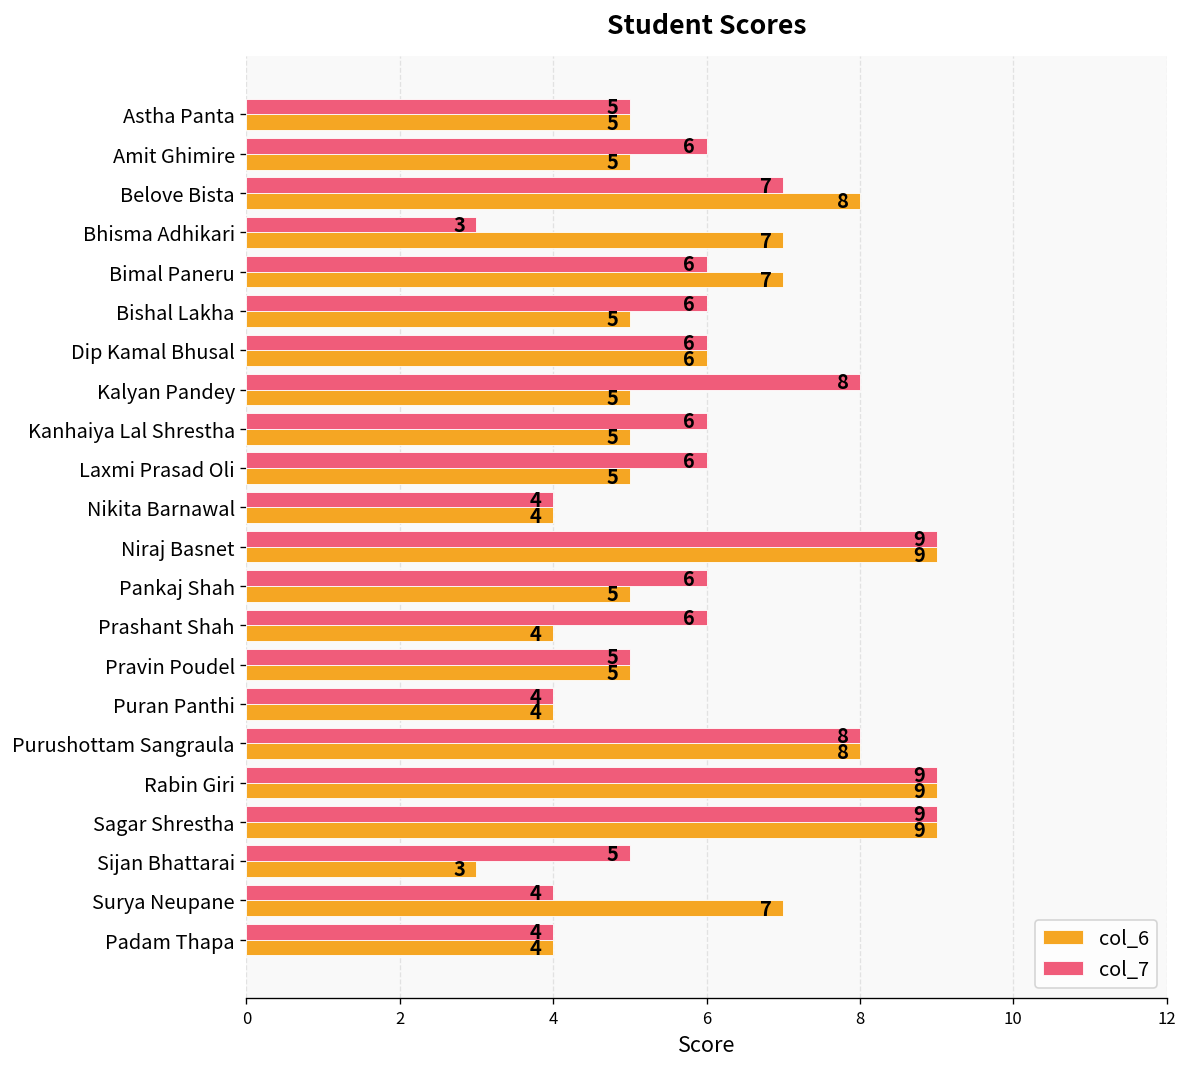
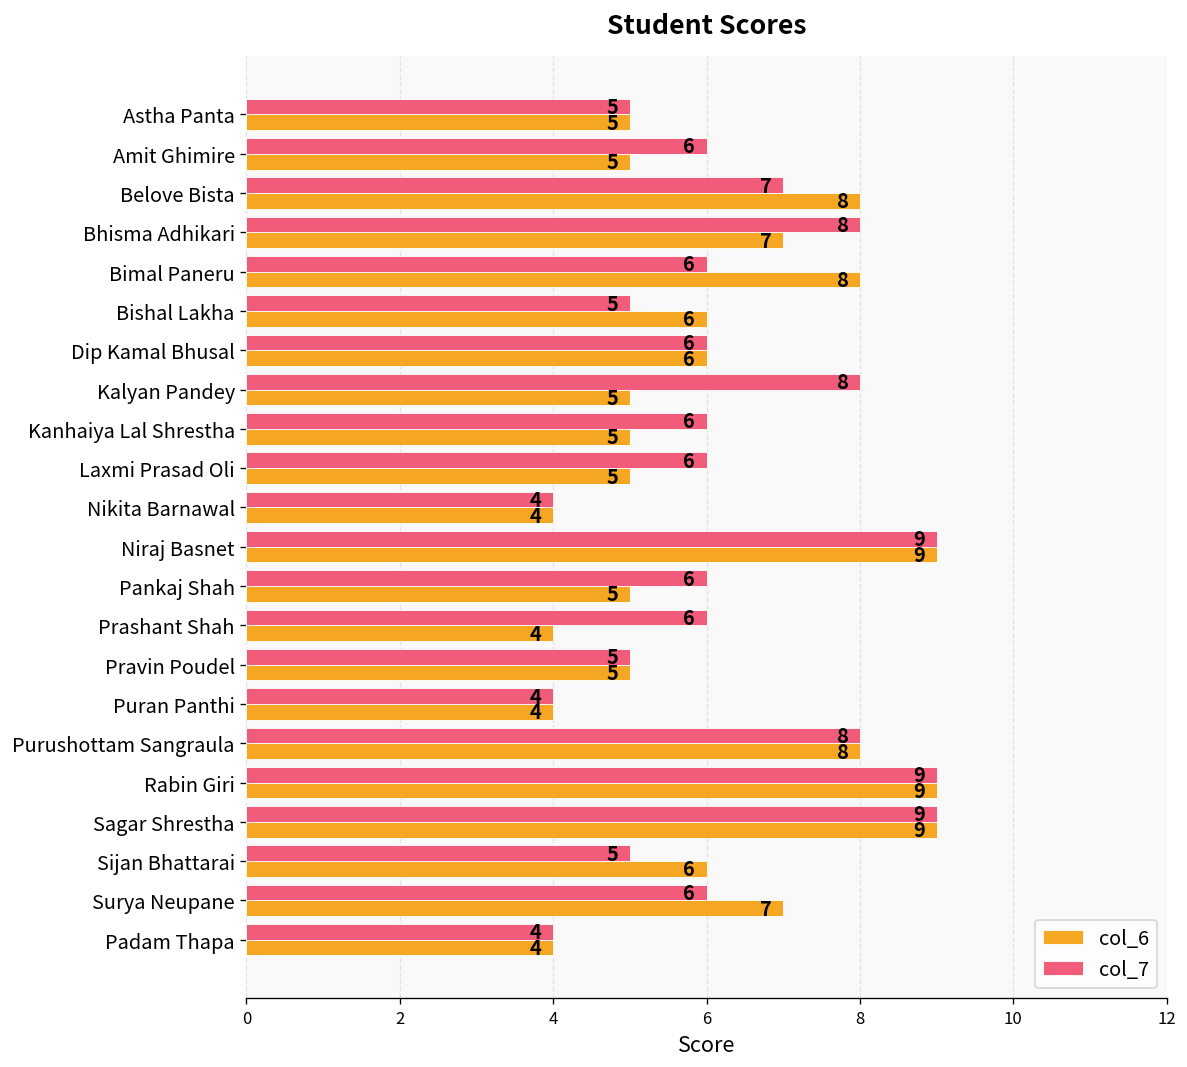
col_7, Bhisma Adhikari: 3 -> 8
col_6, Bimal Paneru: 7 -> 8
col_7, Bishal Lakha: 6 -> 5
col_6, Bishal Lakha: 5 -> 6
col_6, Sijan Bhattarai: 3 -> 6
col_7, Surya Neupane: 4 -> 6
